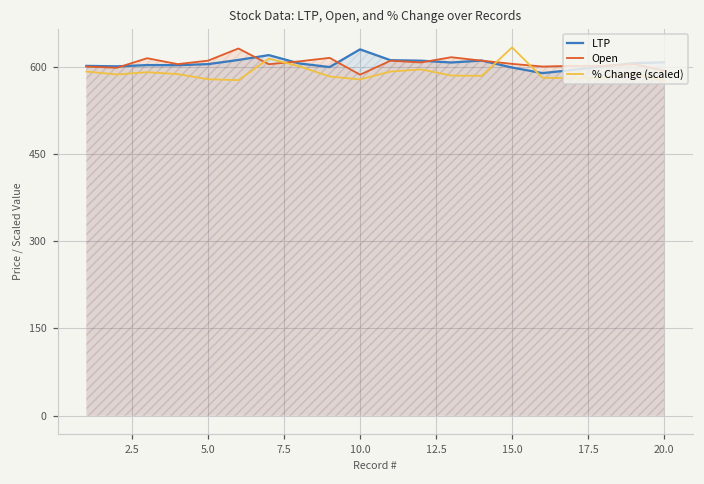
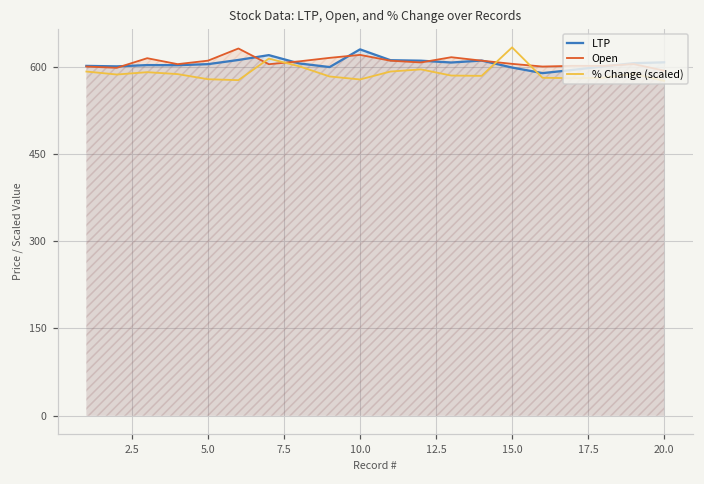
Open, 10.0: 590 -> 620
